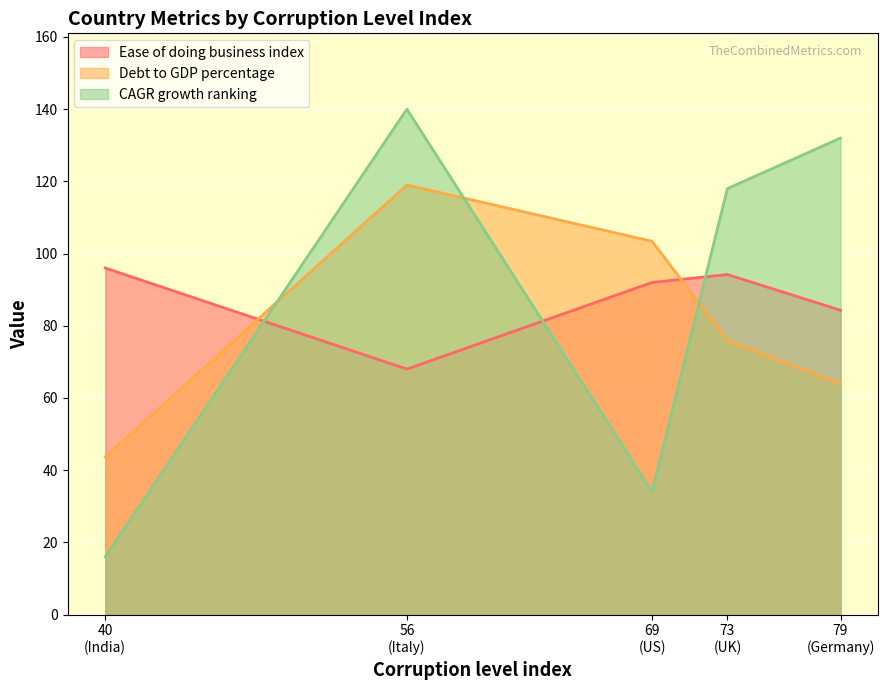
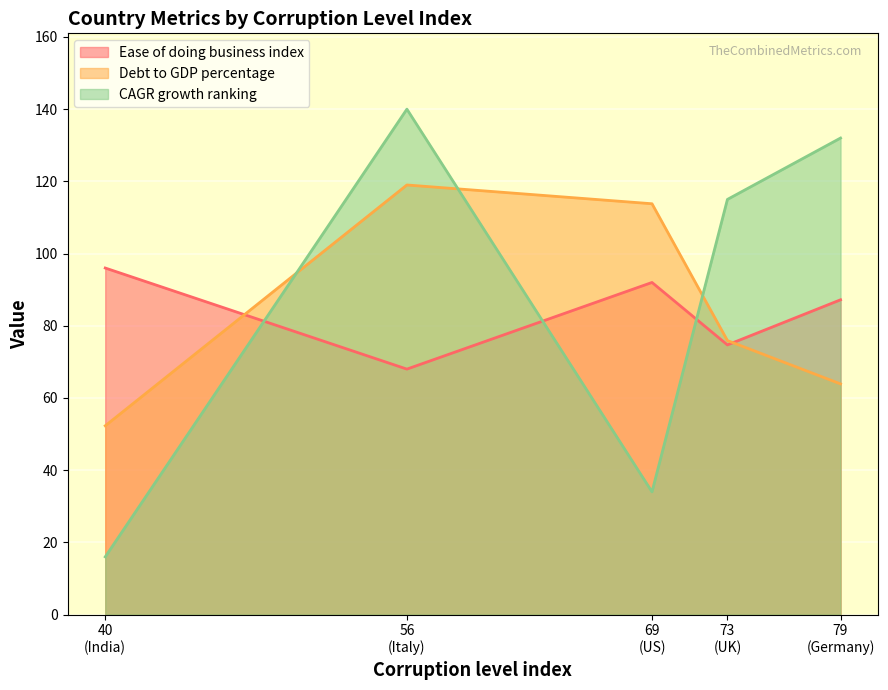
Debt to GDP percentage, 40 (India): 44 -> 52
Debt to GDP percentage, 69 (US): 103 -> 114
Ease of doing business index, 73 (UK): 94 -> 75
CAGR growth ranking, 73 (UK): 118 -> 115
Ease of doing business index, 79 (Germany): 84 -> 87
